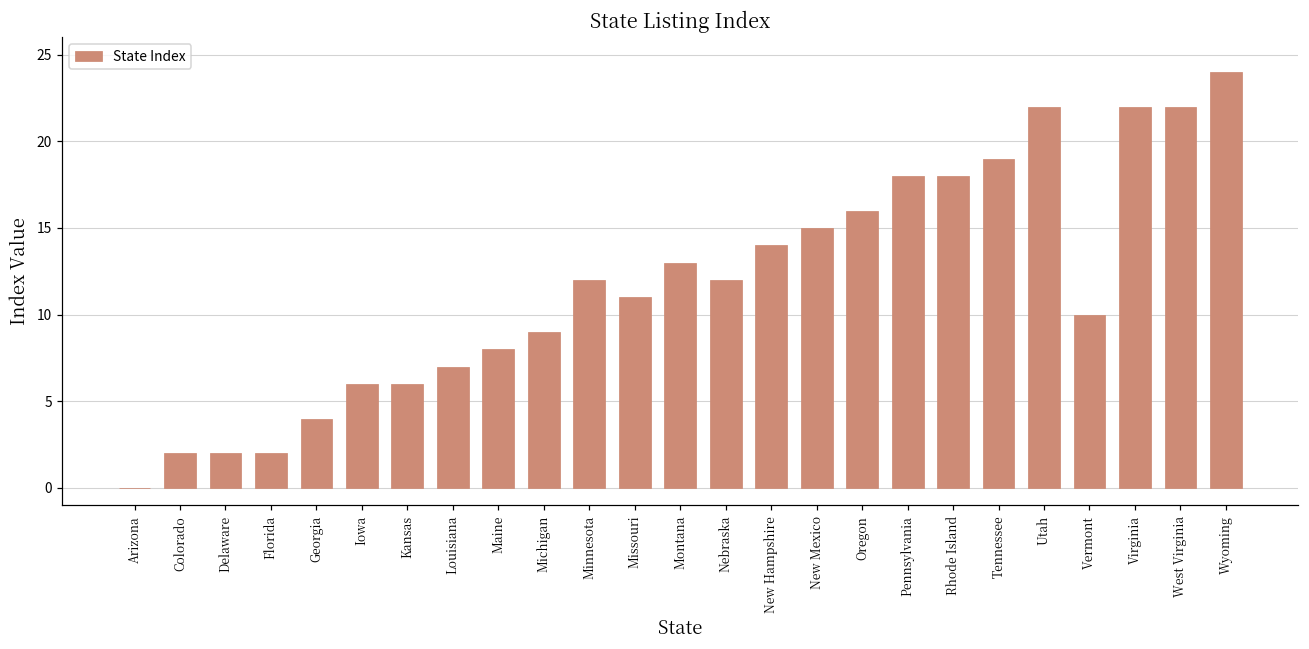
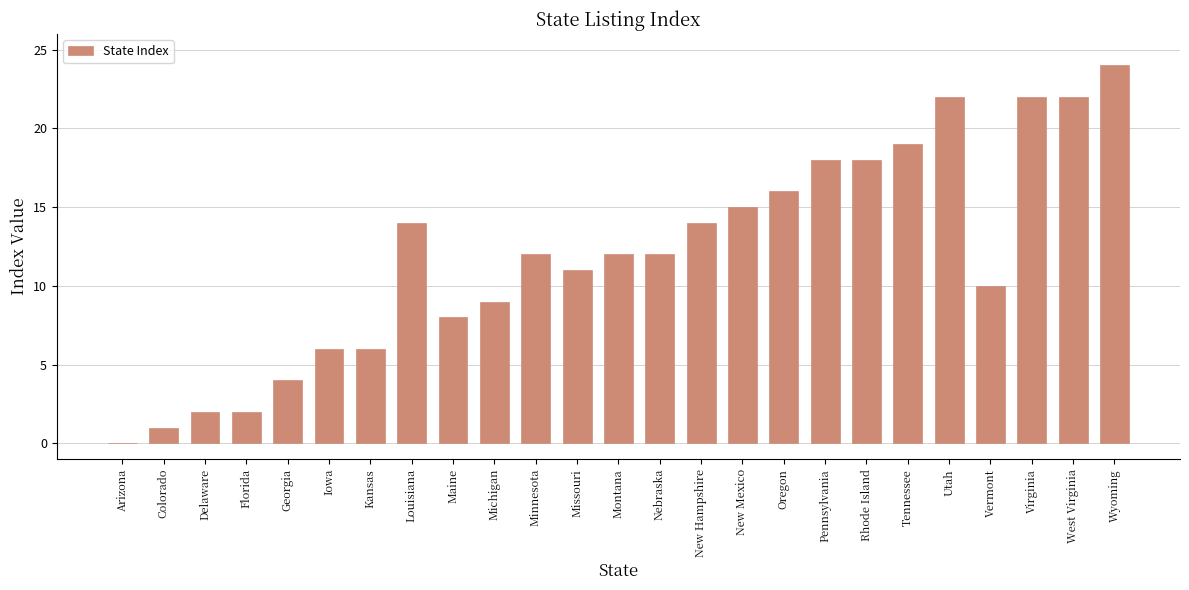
Colorado: 2 -> 1
Louisiana: 7 -> 14
Montana: 13 -> 12
